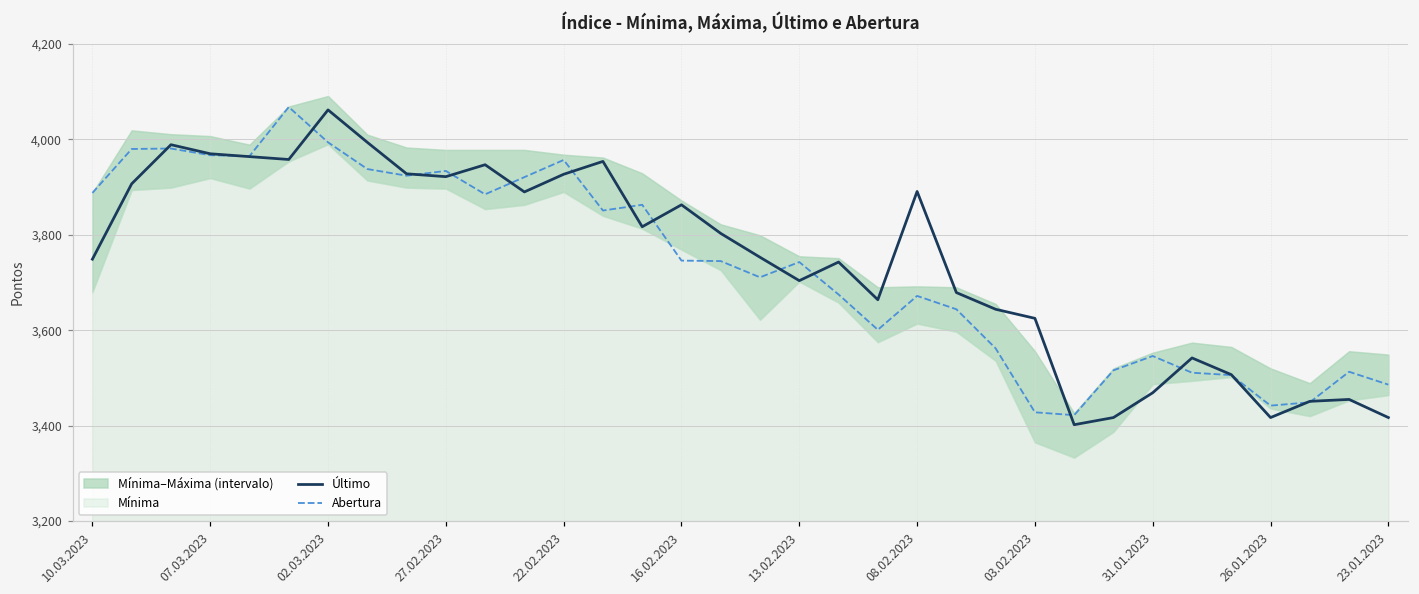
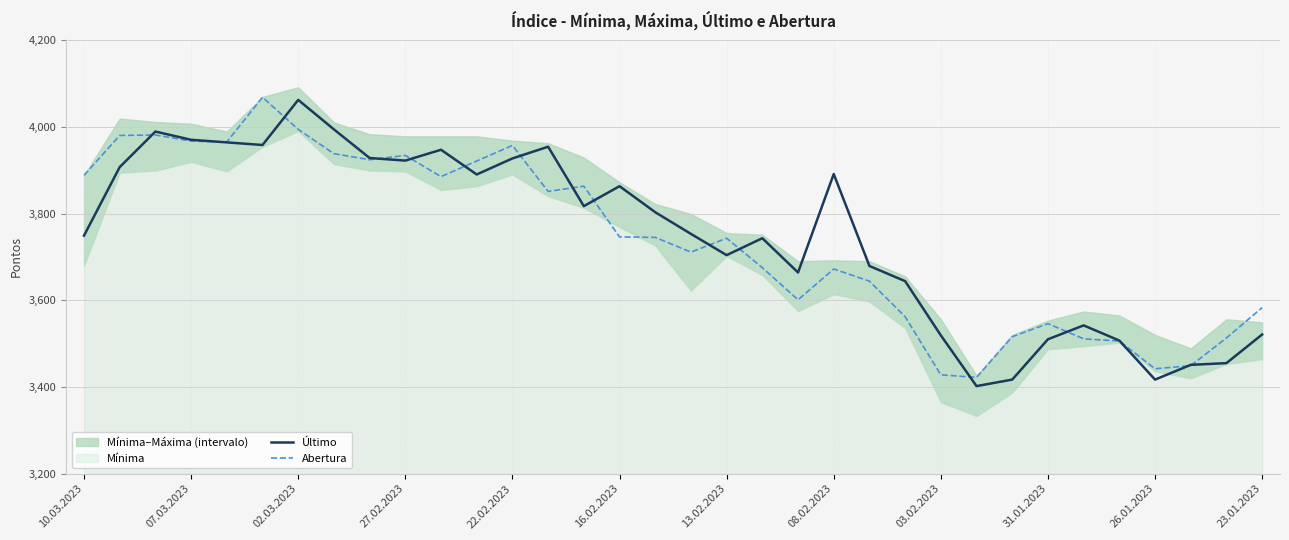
Último, 03.02.2023: 3,630 -> 3,520
Último, 31.01.2023: 3,470 -> 3,510
Último, 23.01.2023: 3,420 -> 3,520
Abertura, 23.01.2023: 3,490 -> 3,580
